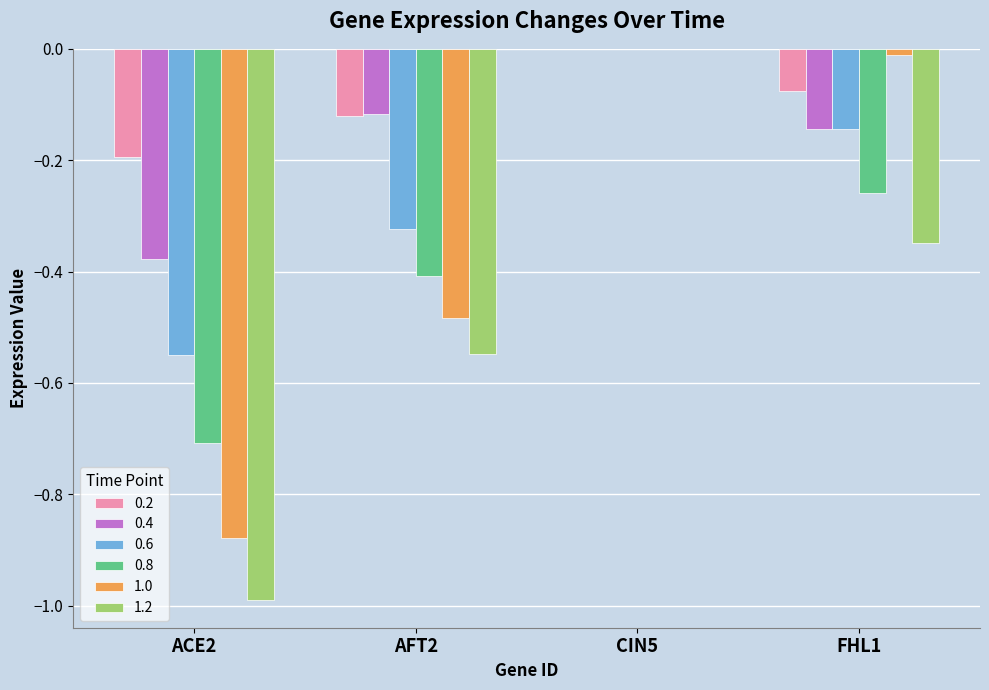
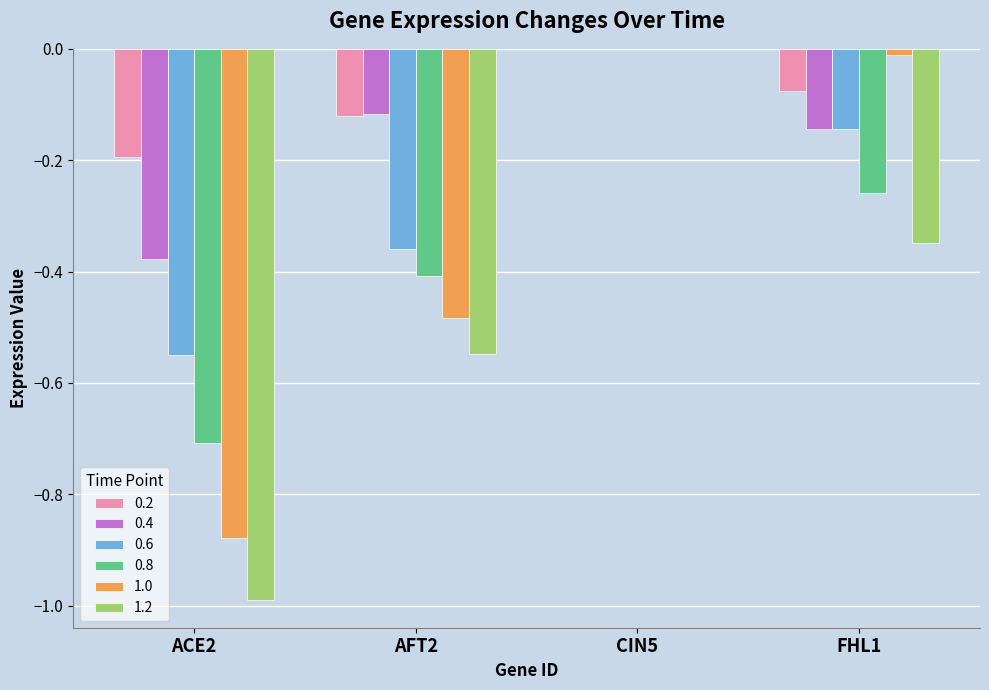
0.6, AFT2: -0.32 -> -0.36
